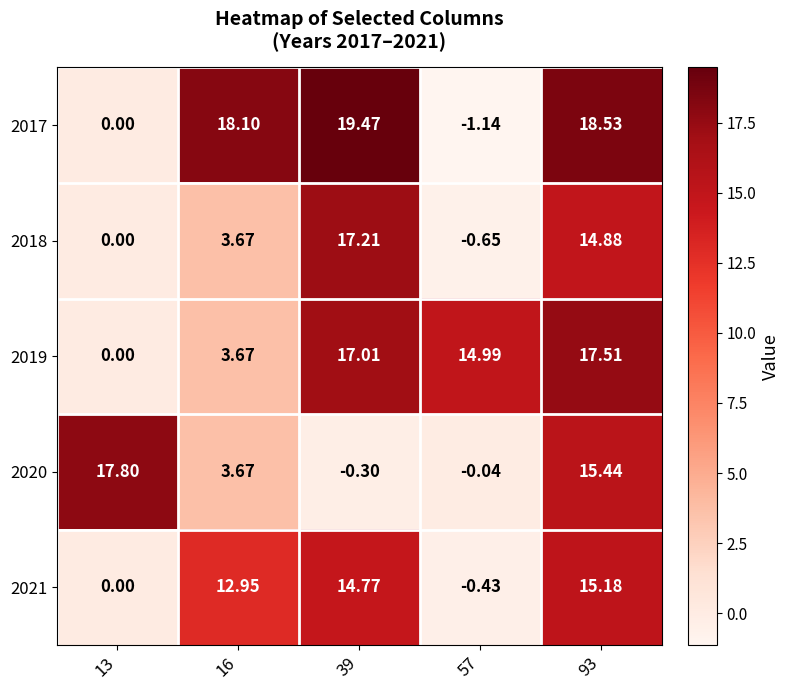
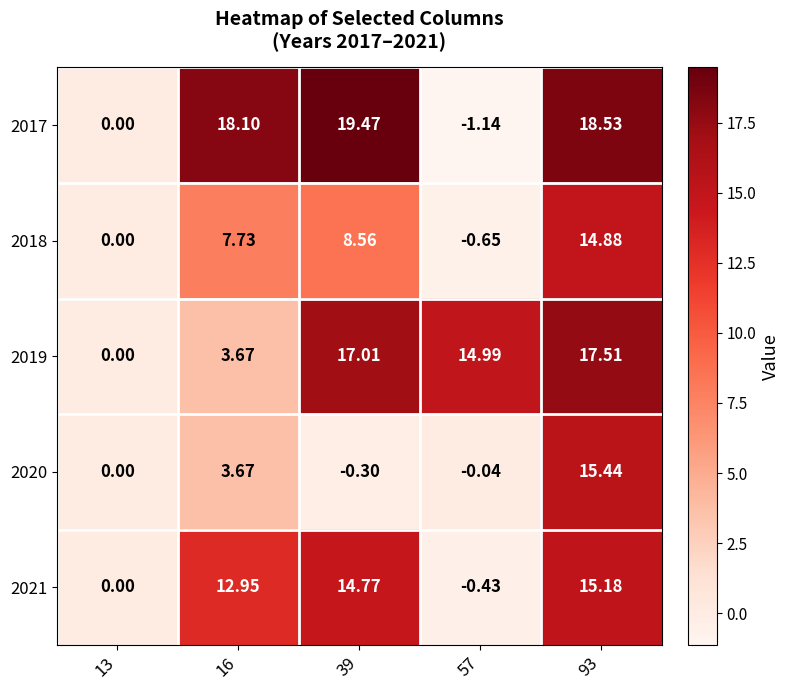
2018, 16: 3.67 -> 7.73
2018, 39: 17.21 -> 8.56
2020, 13: 17.80 -> 0.00
